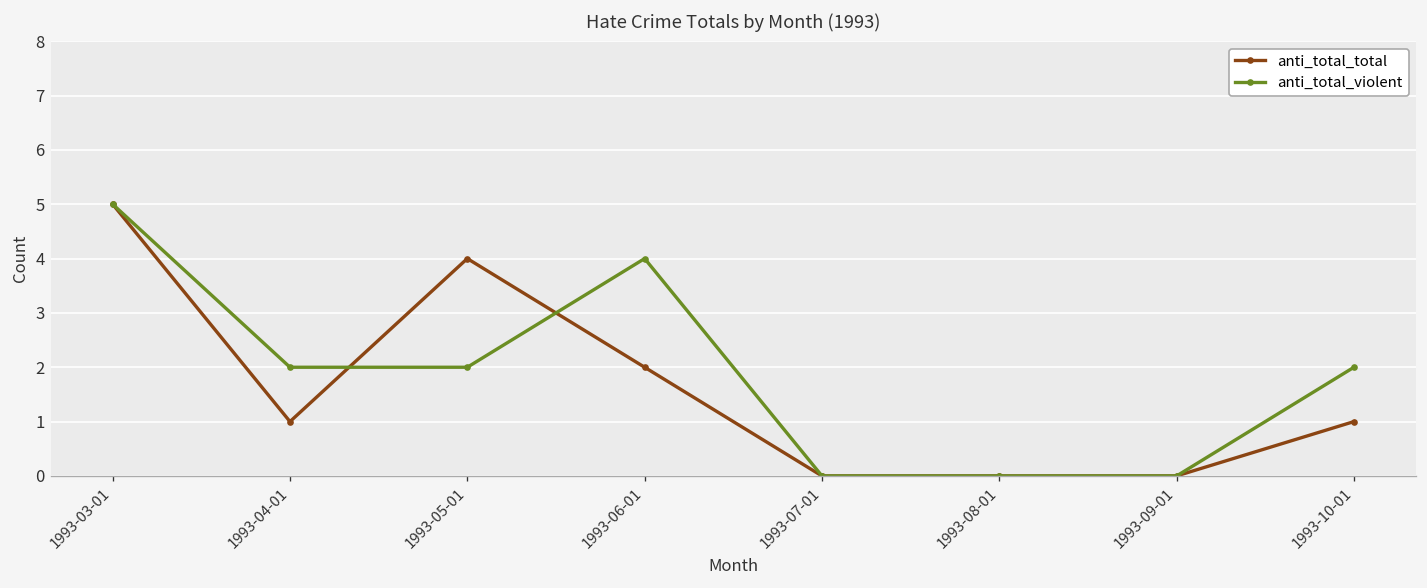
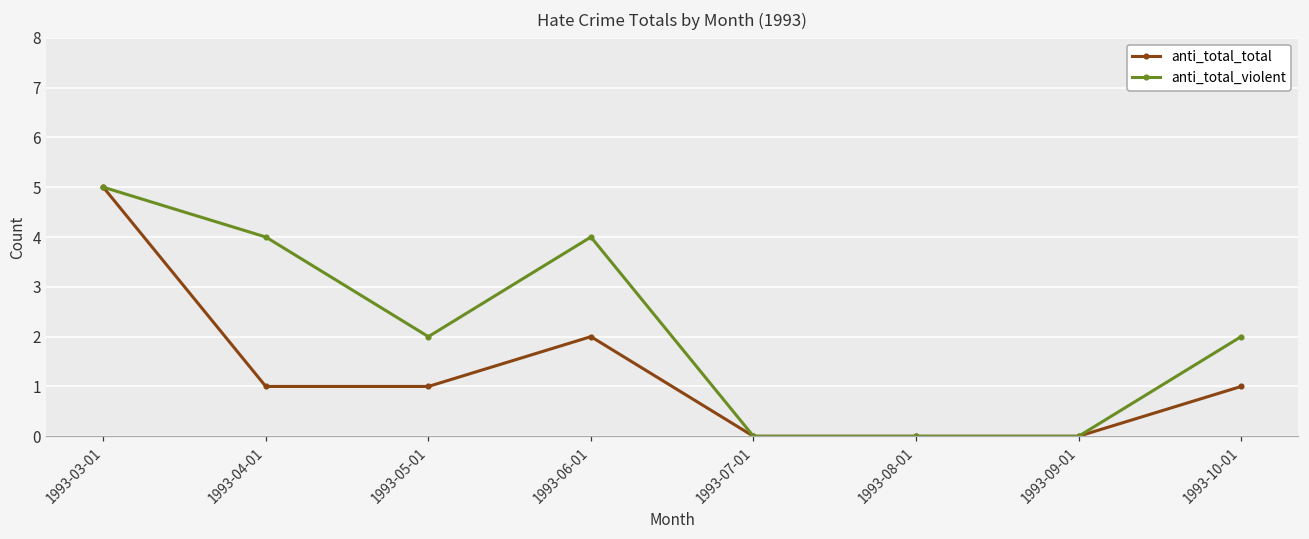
anti_total_violent, 1993-04-01: 2 -> 4
anti_total_total, 1993-05-01: 4 -> 1
